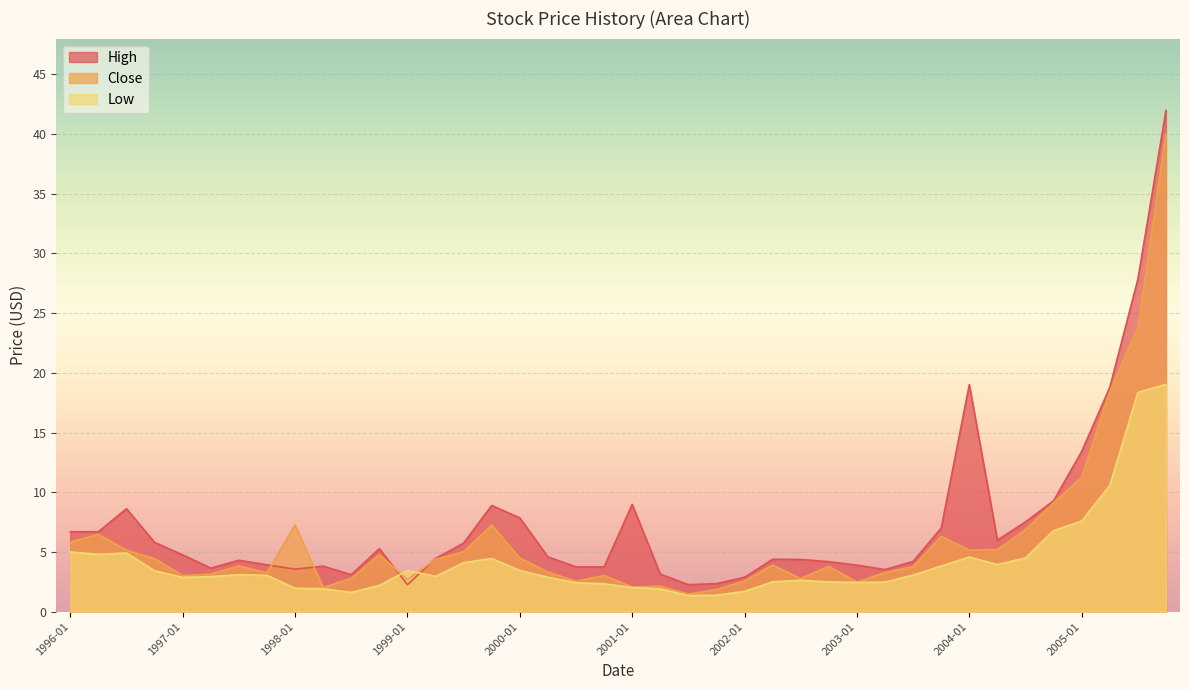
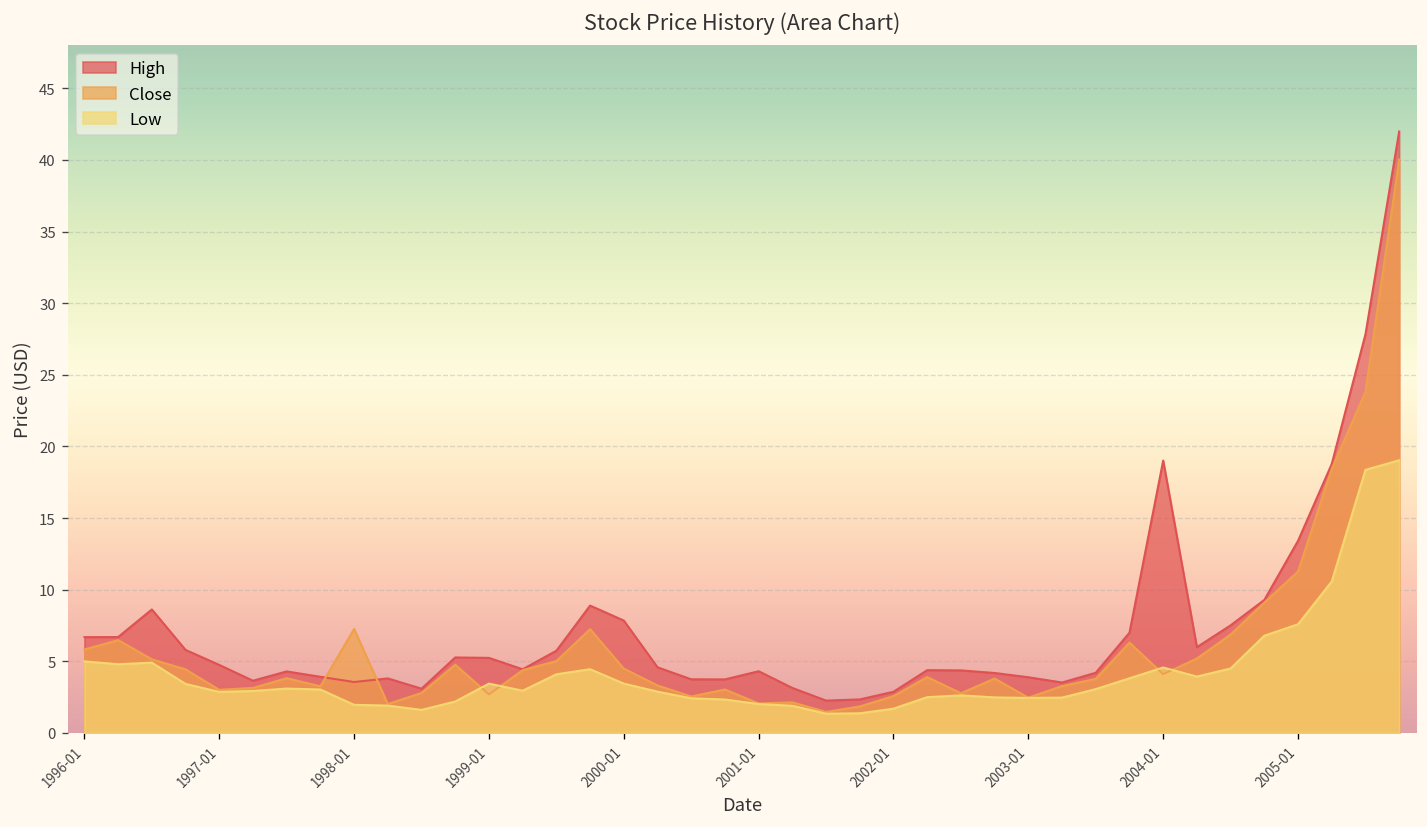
High, 1999-01: 2.3 -> 5.2
High, 2001-01: 9.0 -> 4.3
Close, 2004-01: 5.2 -> 4.1
